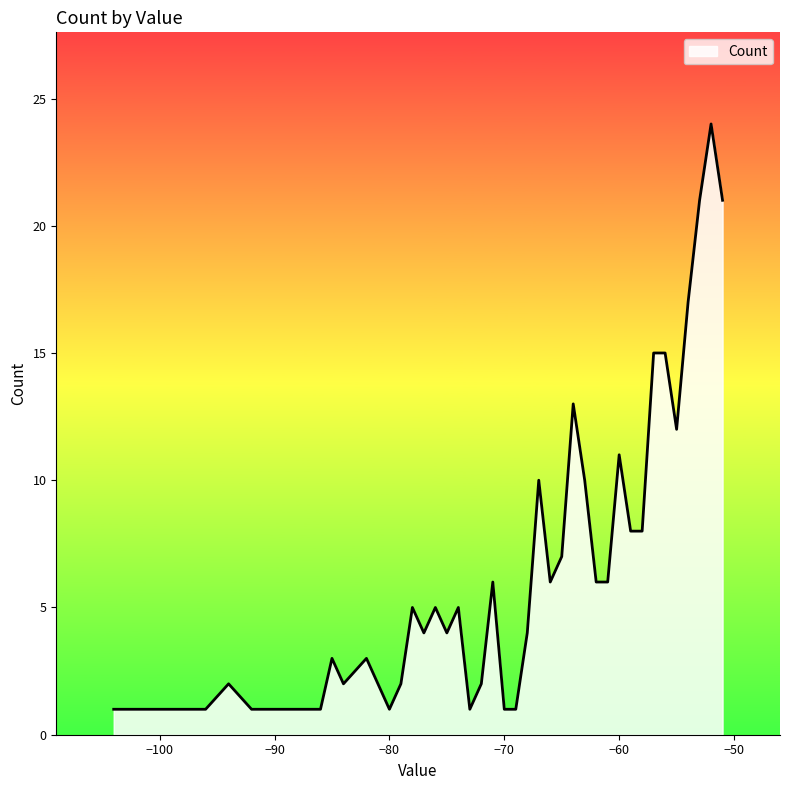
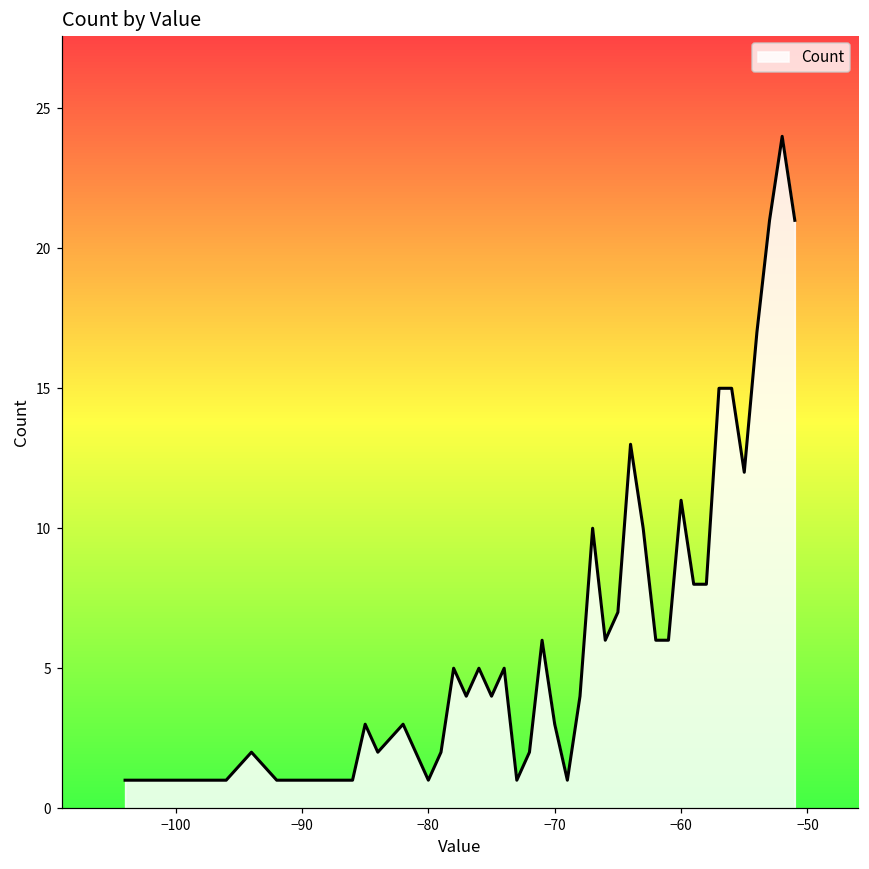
−70: 1 -> 3
